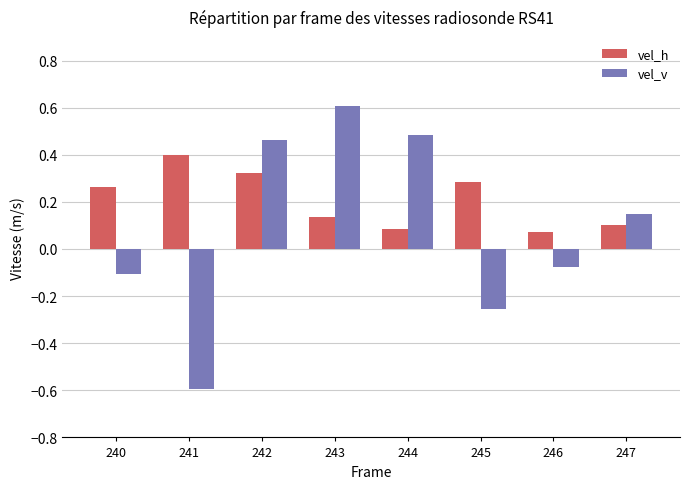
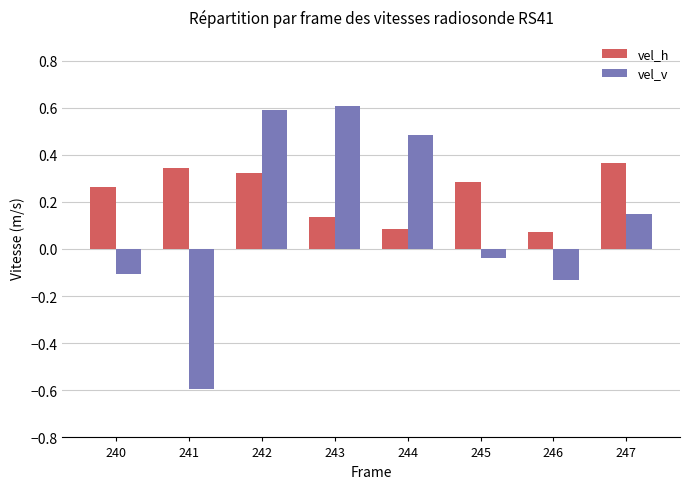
vel_h, 241: 0.40 -> 0.34
vel_v, 242: 0.46 -> 0.59
vel_v, 245: -0.26 -> -0.04
vel_v, 246: -0.08 -> -0.13
vel_h, 247: 0.10 -> 0.37
